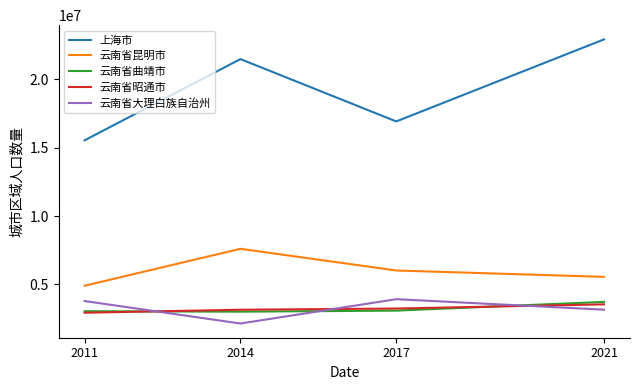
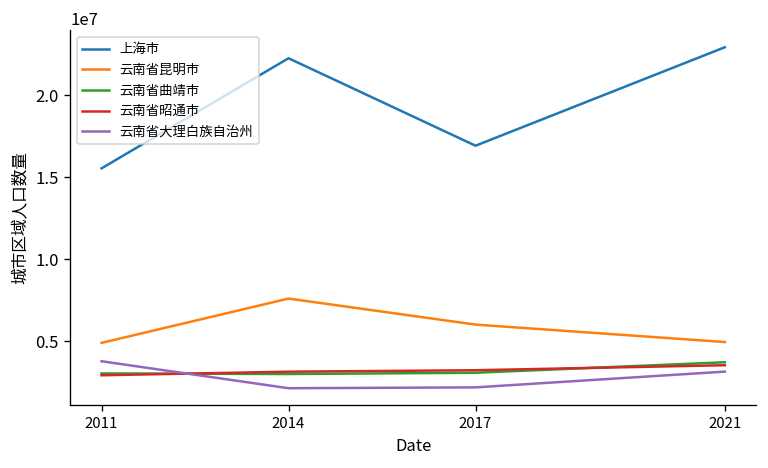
上海市, 2014: 21500000 -> 22300000
云南省大理白族自治州, 2017: 3900000 -> 2200000
云南省昆明市, 2021: 5500000 -> 5000000
